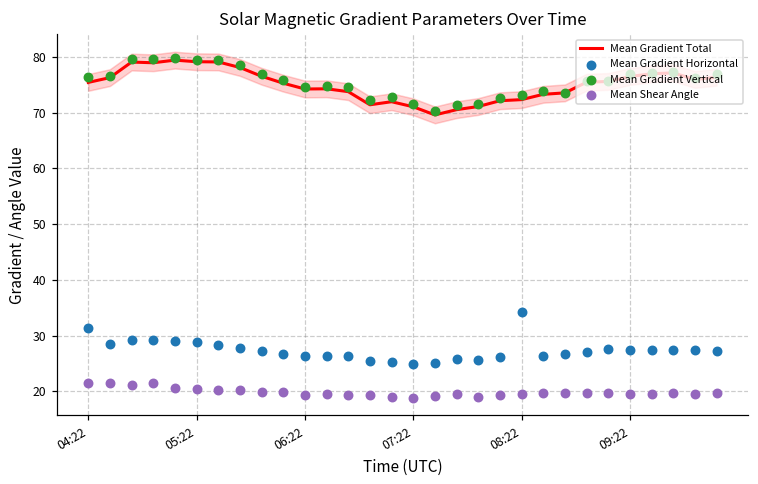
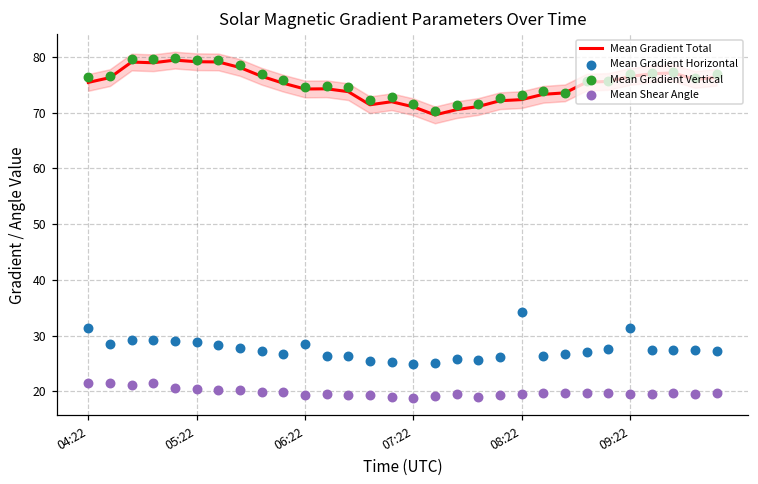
Mean Gradient Horizontal, 06:22: 26 -> 28
Mean Gradient Horizontal, 09:22: 27 -> 31
